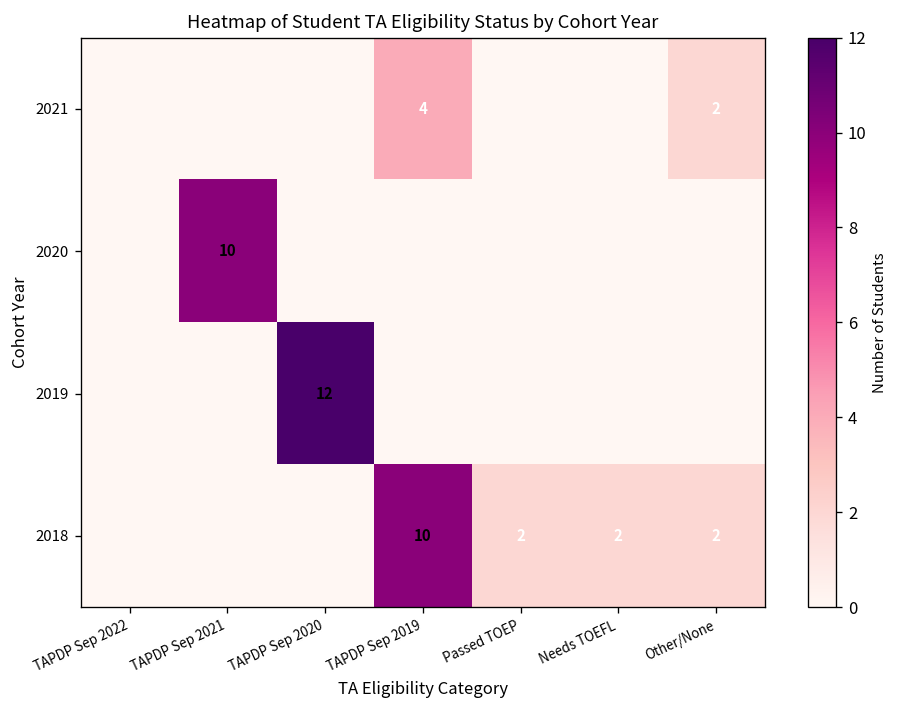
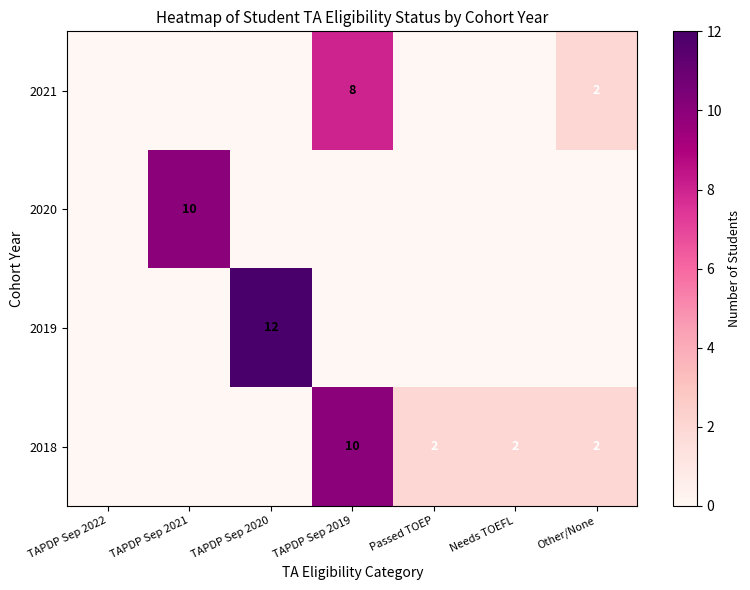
2021, TAPDP Sep 2019: 4 -> 8
